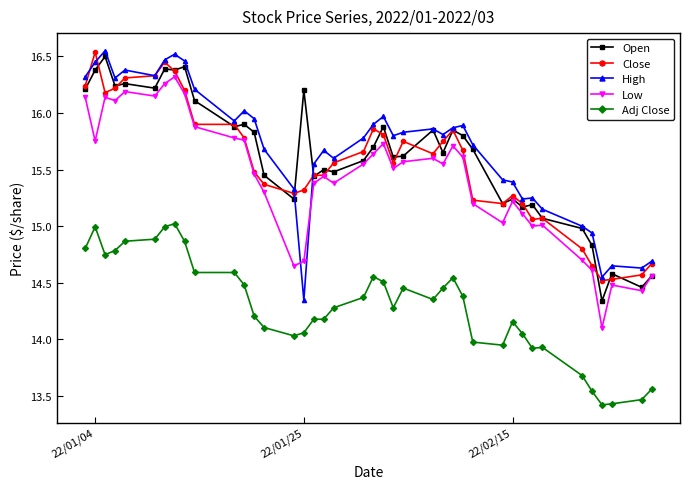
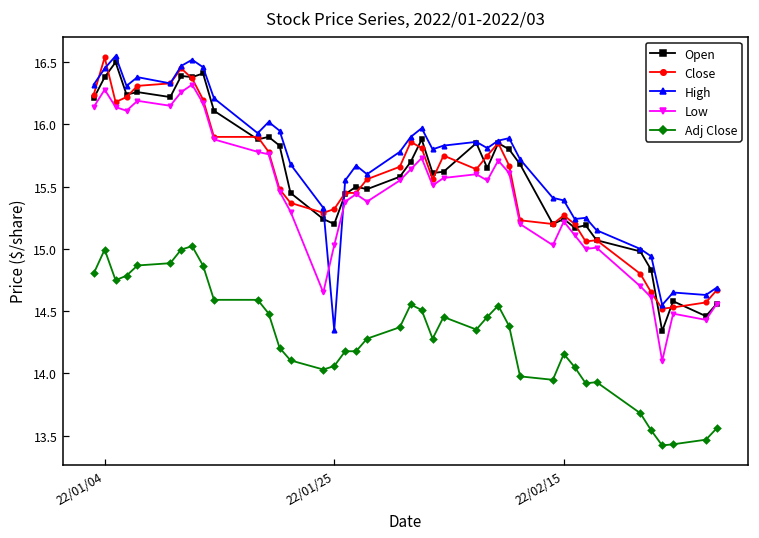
Low, 22/01/04: 15.75 -> 16.28
Open, 22/01/25: 16.20 -> 15.20
Low, 22/01/25: 14.69 -> 15.03
